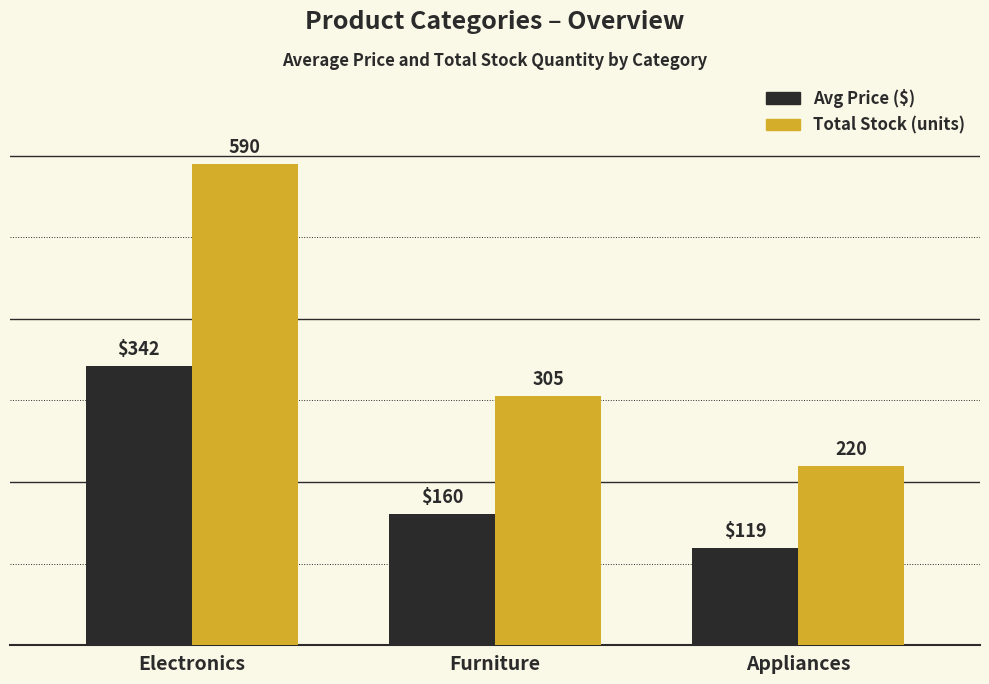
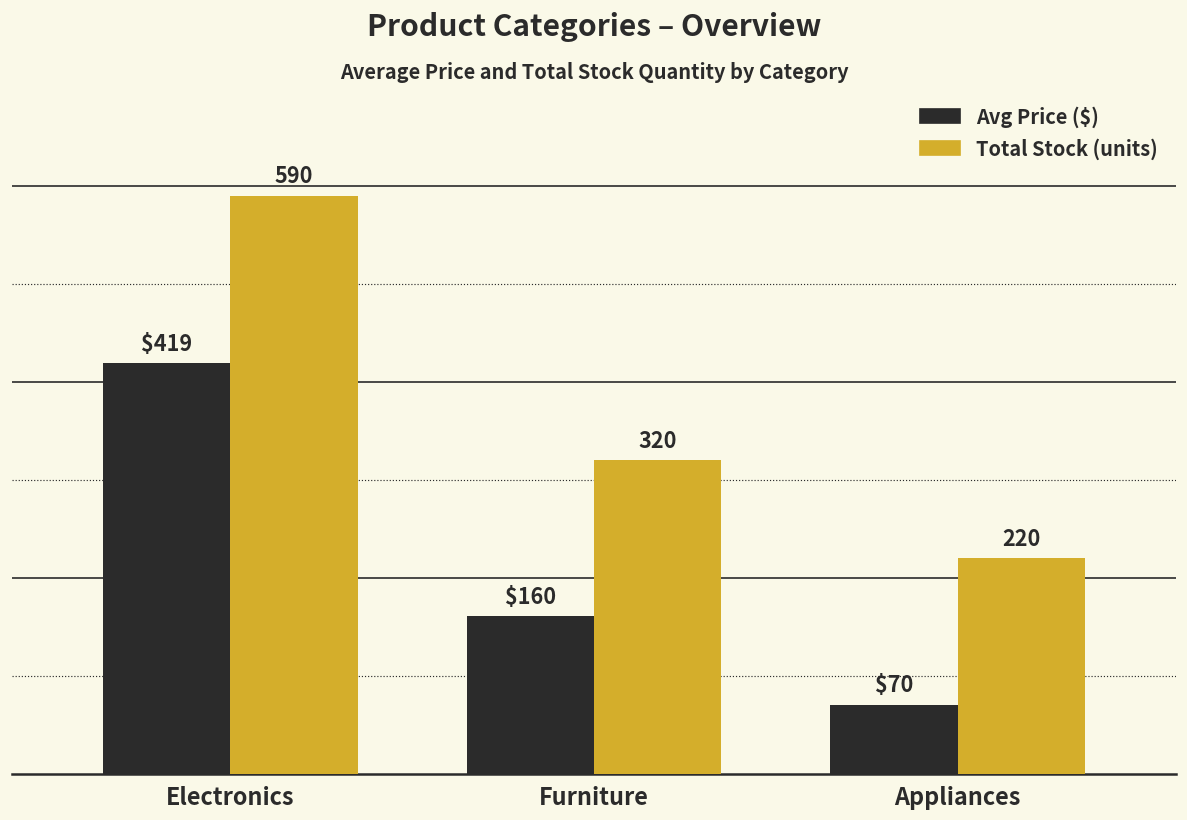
Avg Price ($), Electronics: $342 -> $419
Total Stock (units), Furniture: 305 -> 320
Avg Price ($), Appliances: $119 -> $70
